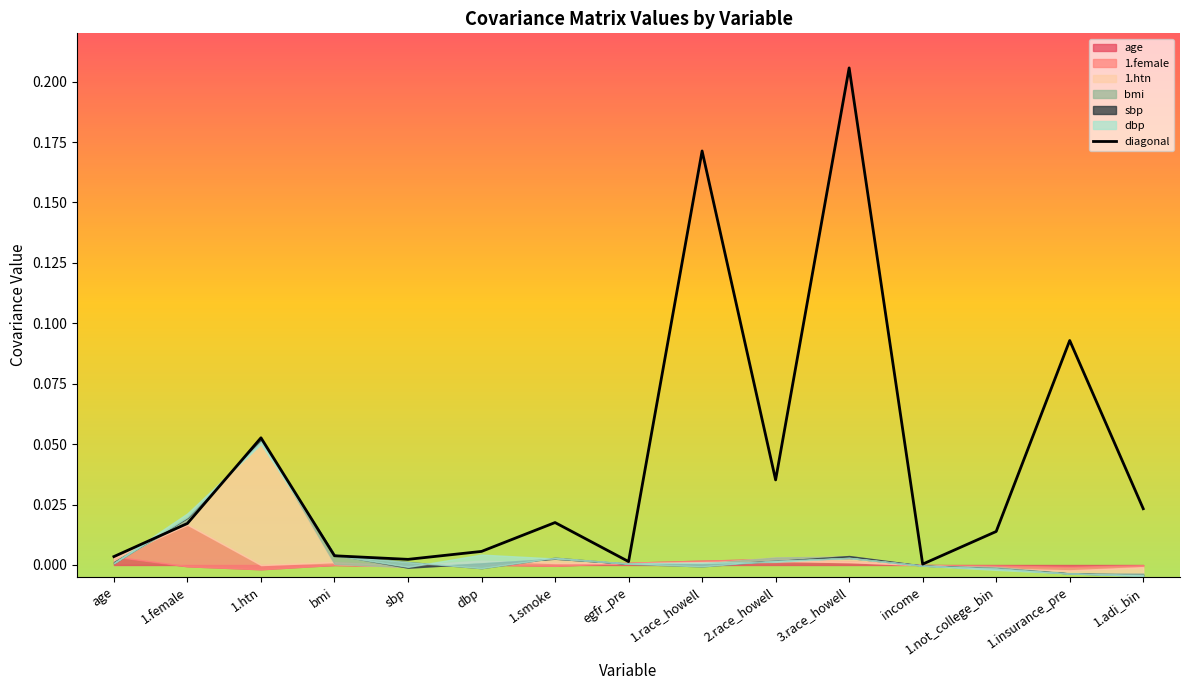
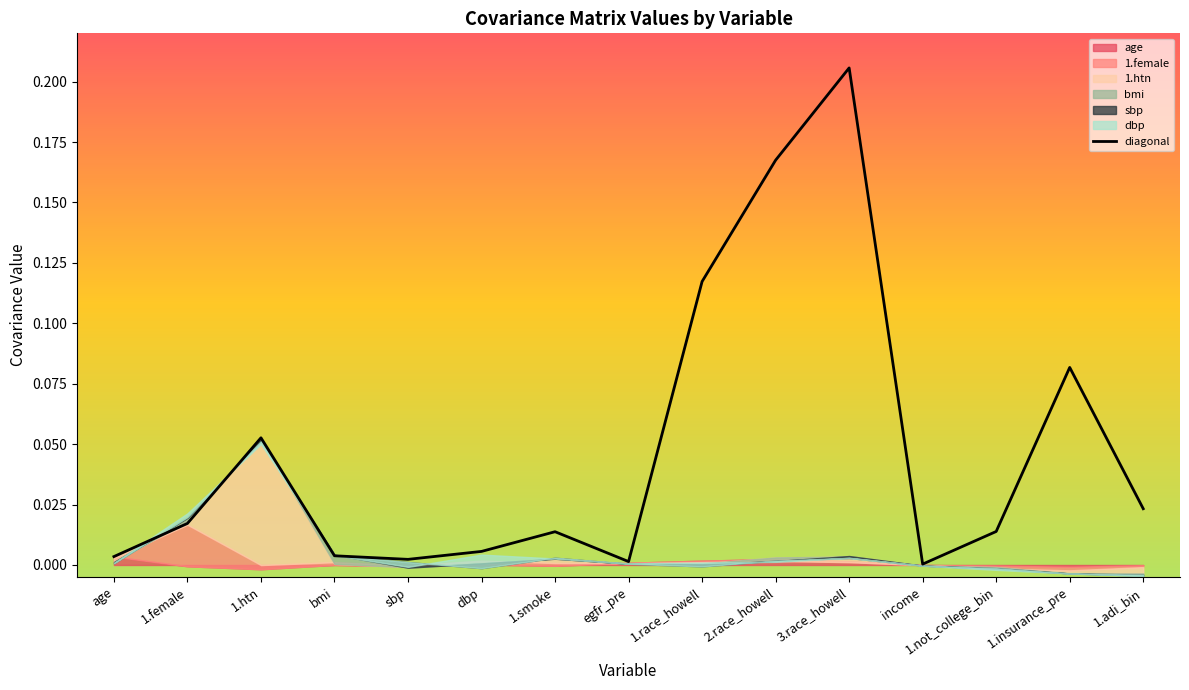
diagonal, 1.smoke: 0.018 -> 0.014
diagonal, 1.race_howell: 0.171 -> 0.117
diagonal, 2.race_howell: 0.035 -> 0.168
diagonal, 1.insurance_pre: 0.093 -> 0.082
